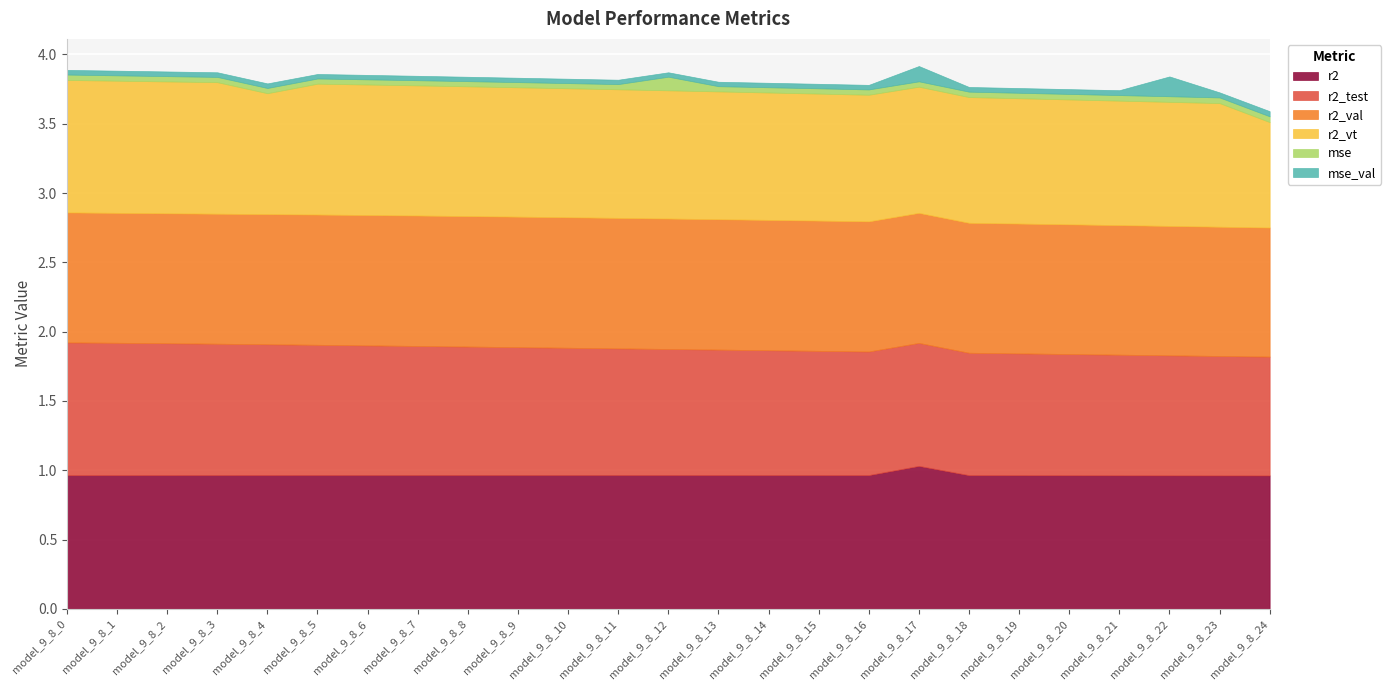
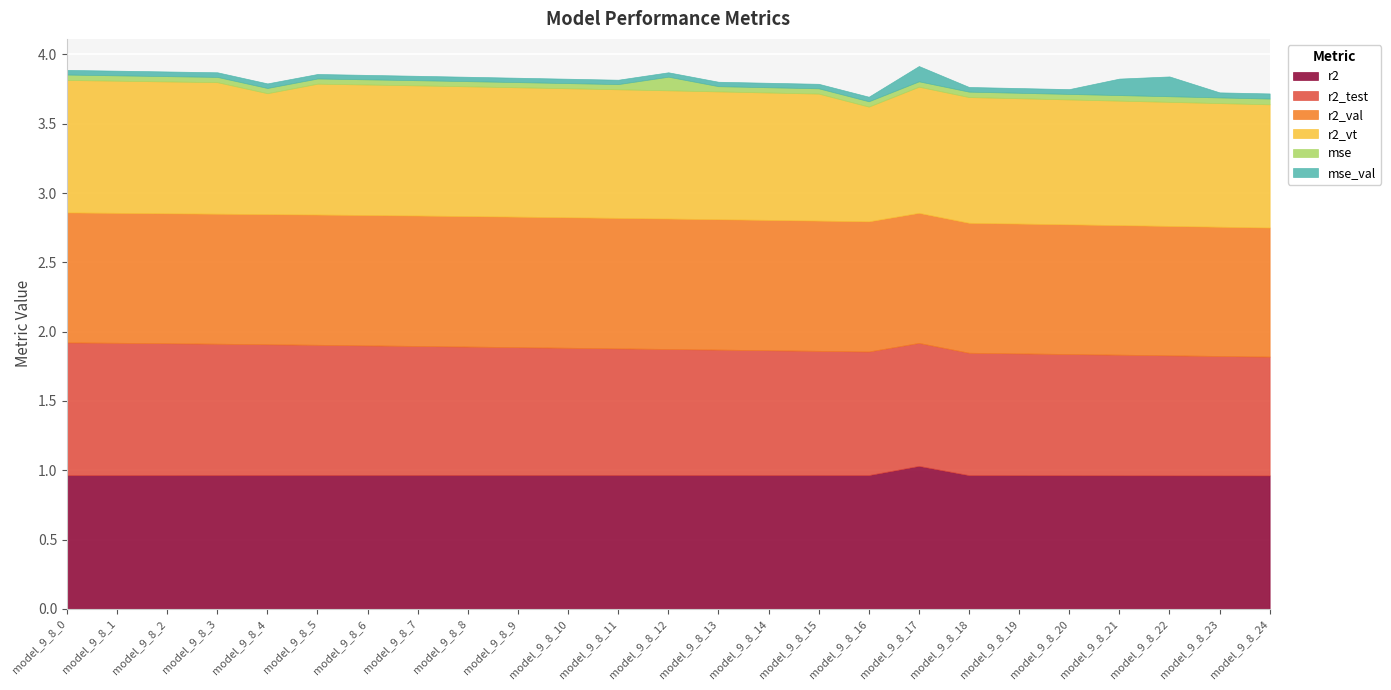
r2_vt, model_9_8_16: 0.91 -> 0.83
mse_val, model_9_8_21: 0.04 -> 0.12
r2_vt, model_9_8_24: 0.76 -> 0.89
